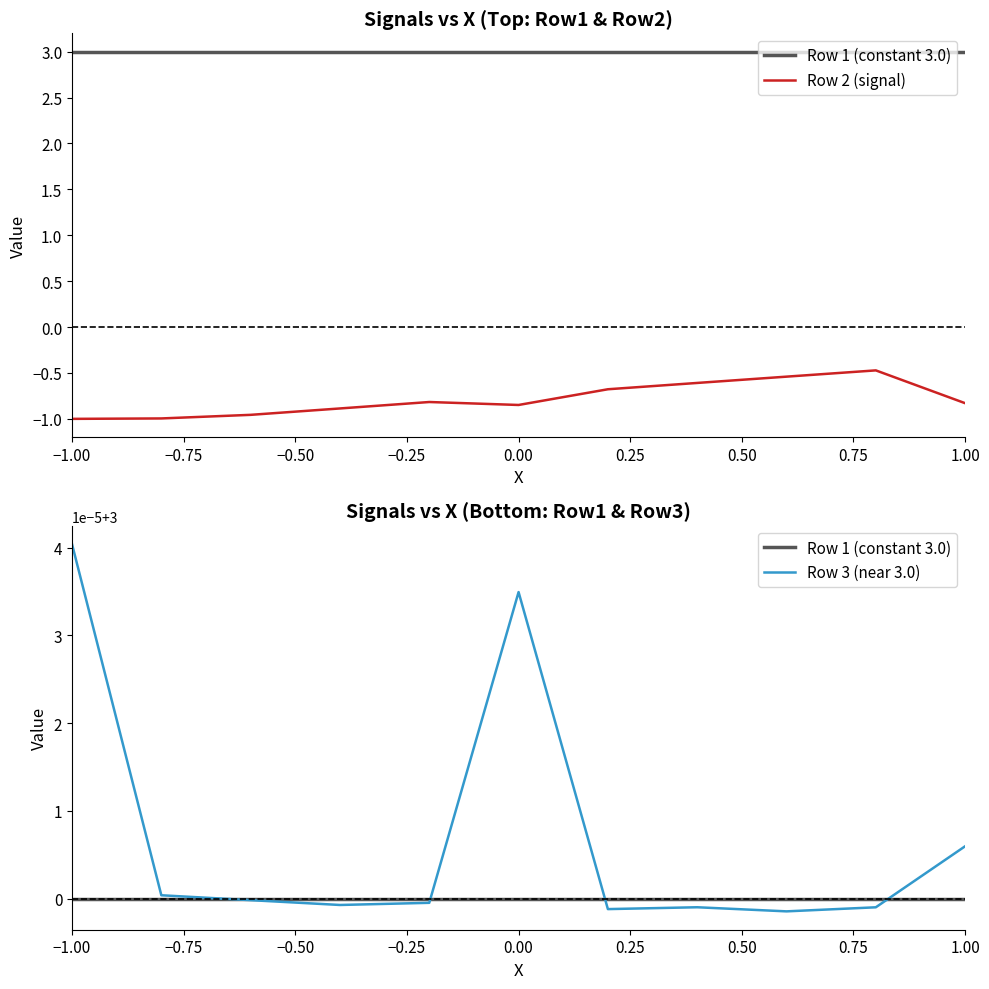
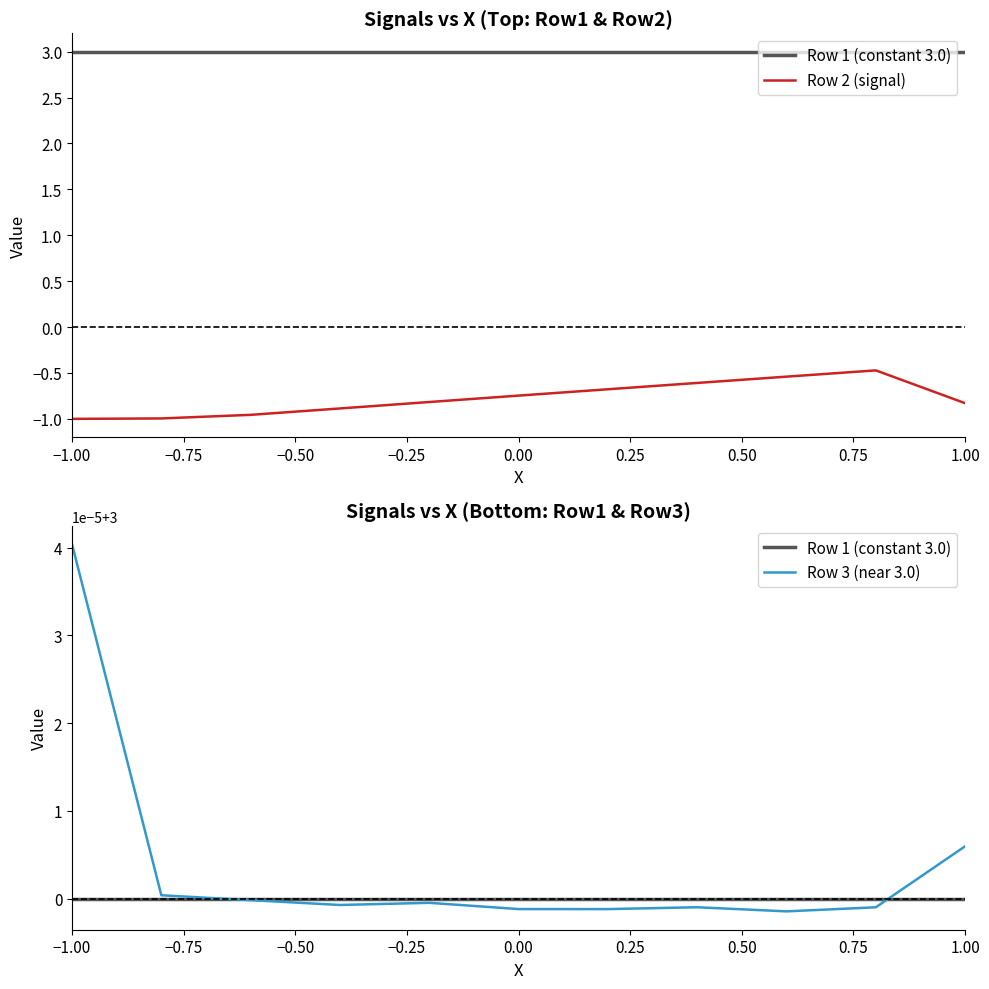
Signals vs X (Top: Row1 & Row2), Row 2 (signal), 0.00: -0.8 -> -0.7
Signals vs X (Bottom: Row1 & Row3), Row 3 (near 3.0), 0.00: 3.000035 -> 2.999999
